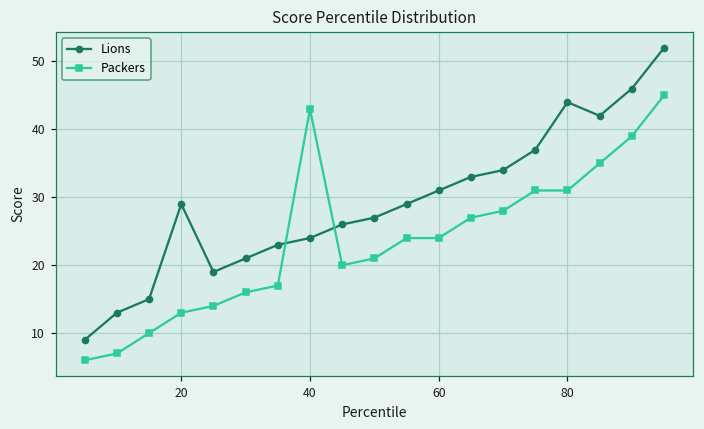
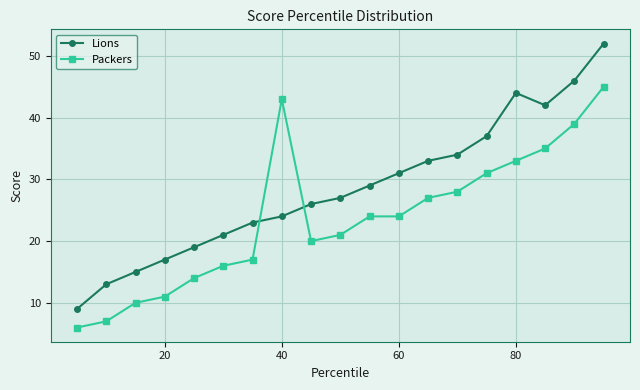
Lions, 20: 29 -> 17
Packers, 20: 13 -> 11
Packers, 80: 31 -> 33
